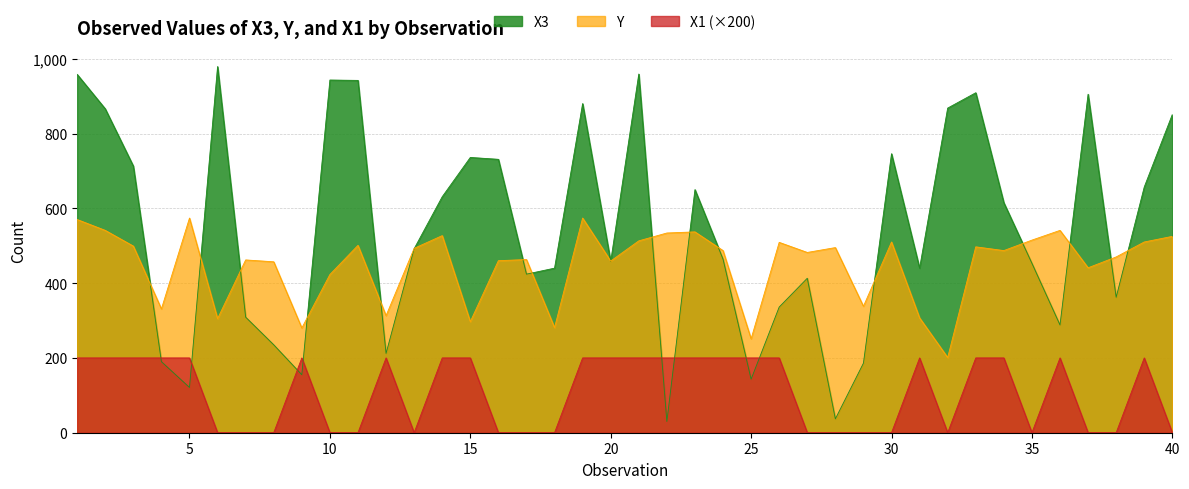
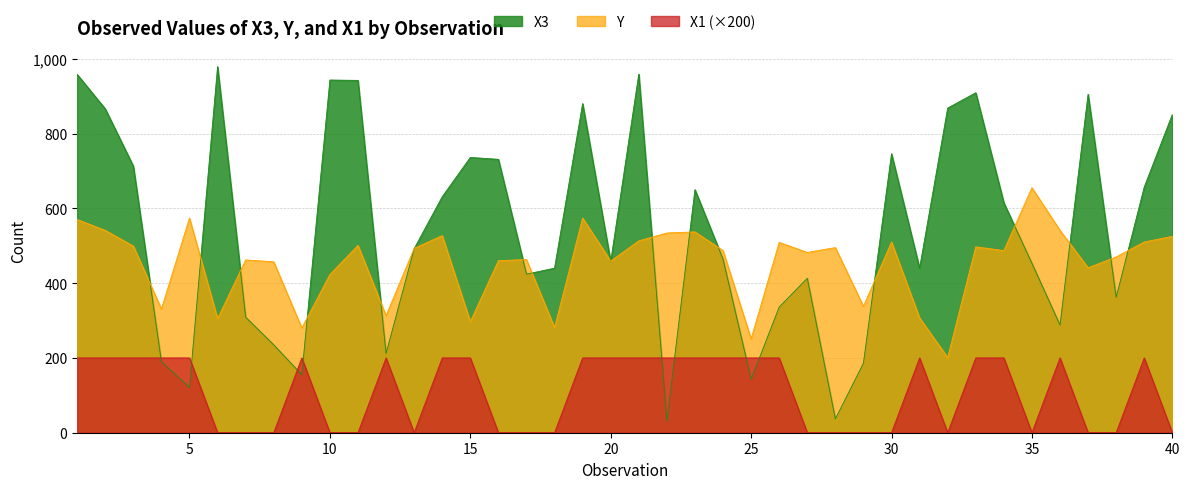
Y, 35: 520 -> 660
